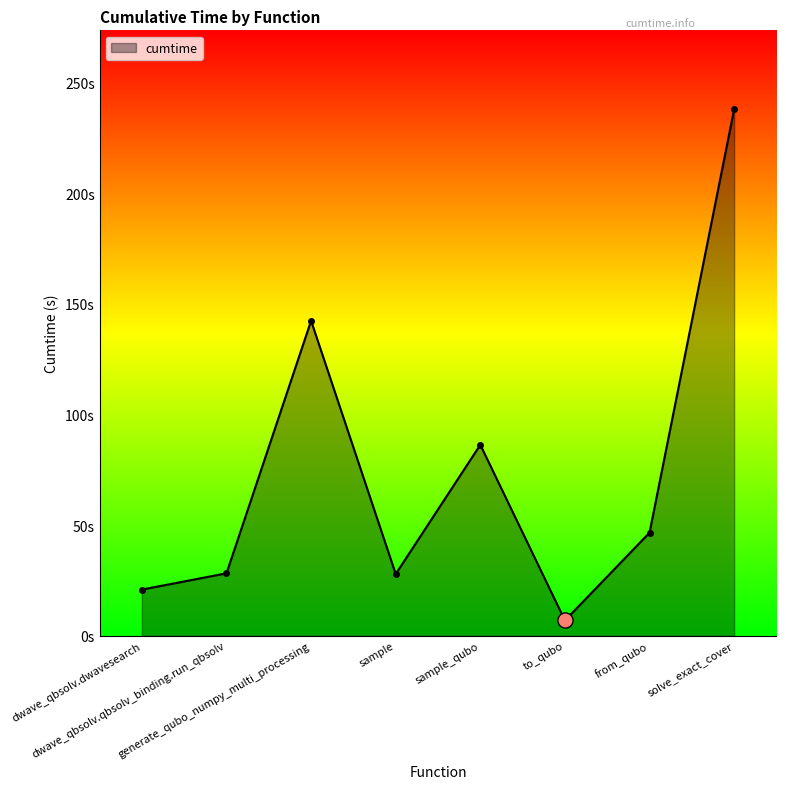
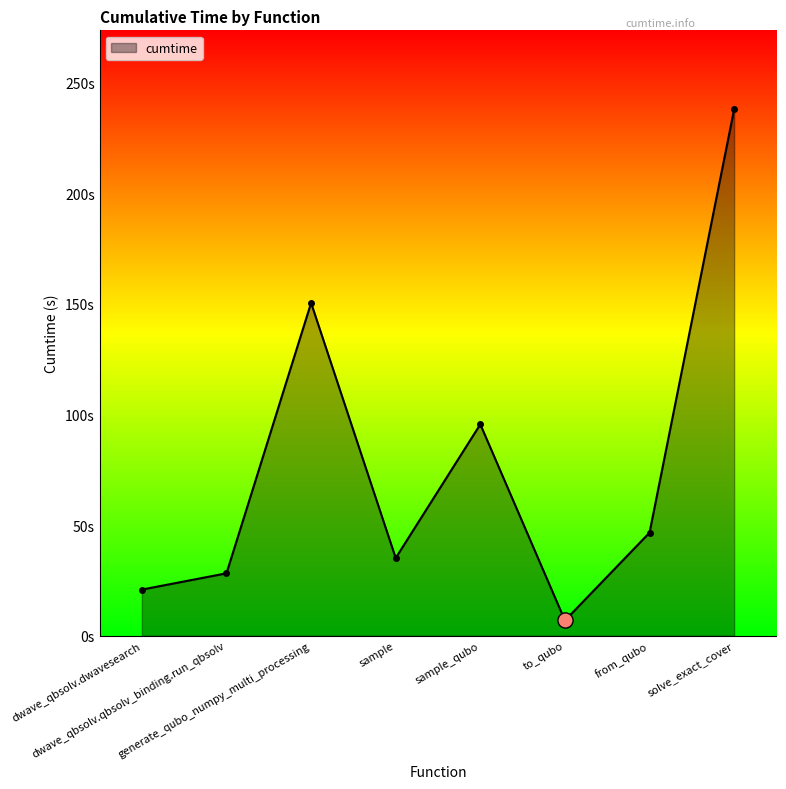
cumtime, generate_qubo_numpy_multi_processing: 142s -> 150s
cumtime, sample: 28s -> 35s
cumtime, sample_qubo: 86s -> 96s
